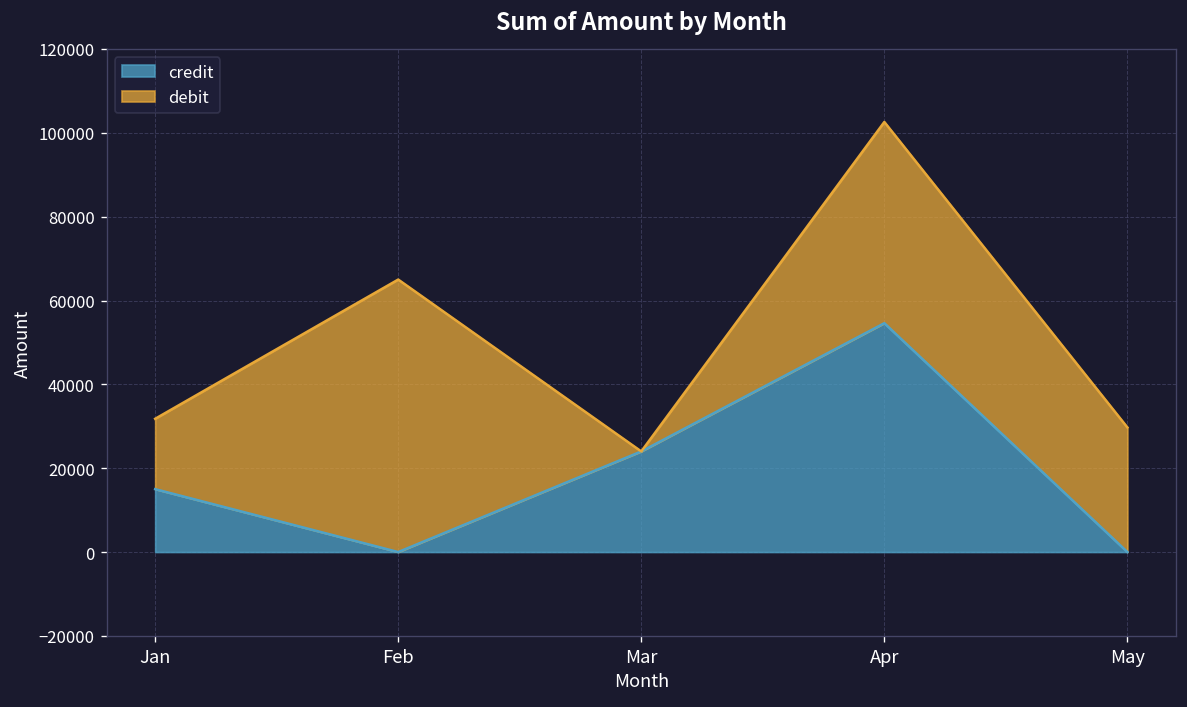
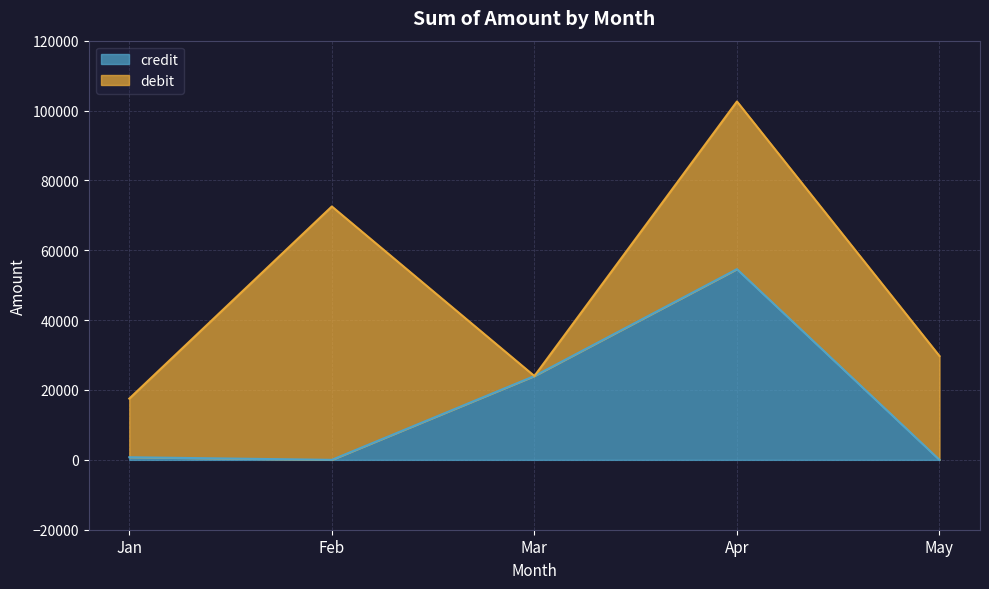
credit, Jan: 15000 -> 1000
debit, Feb: 65000 -> 73000
